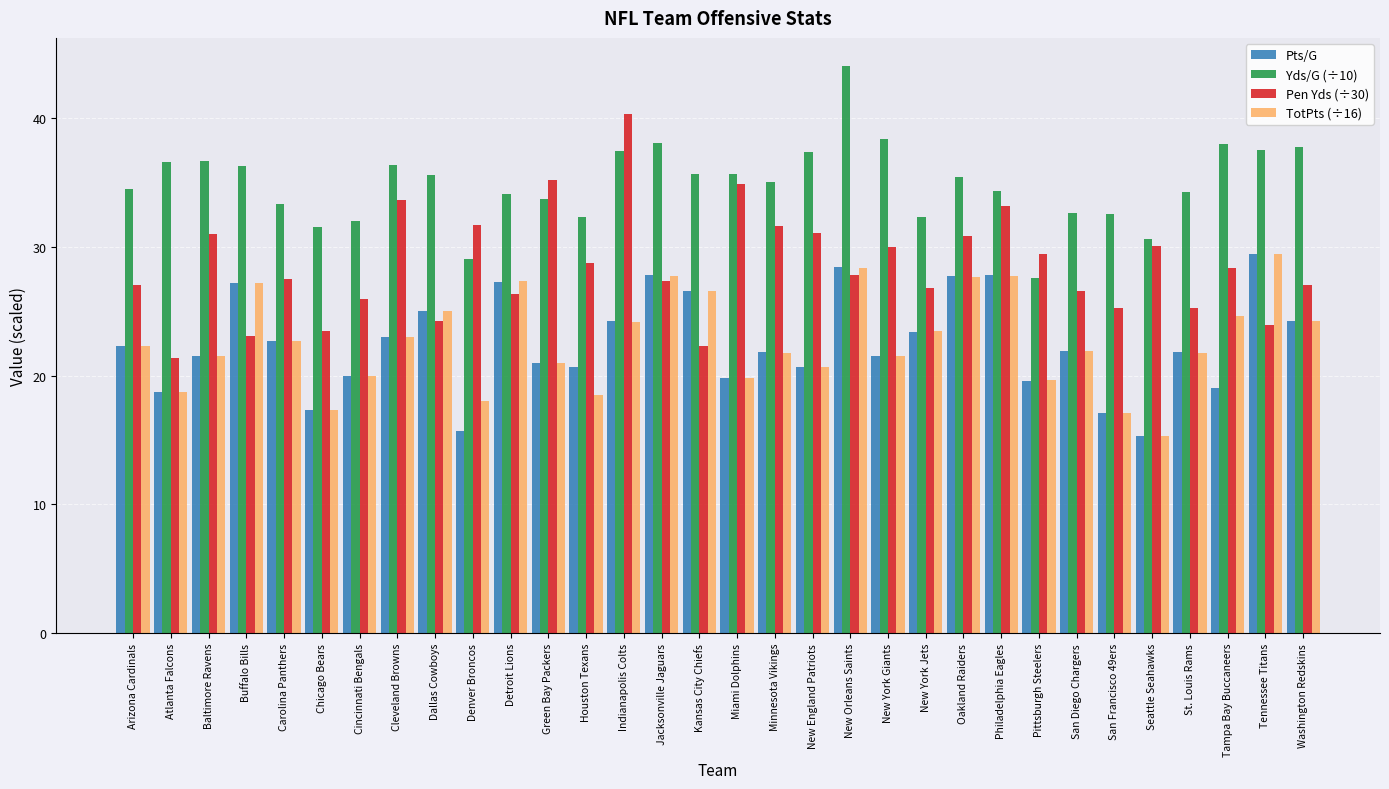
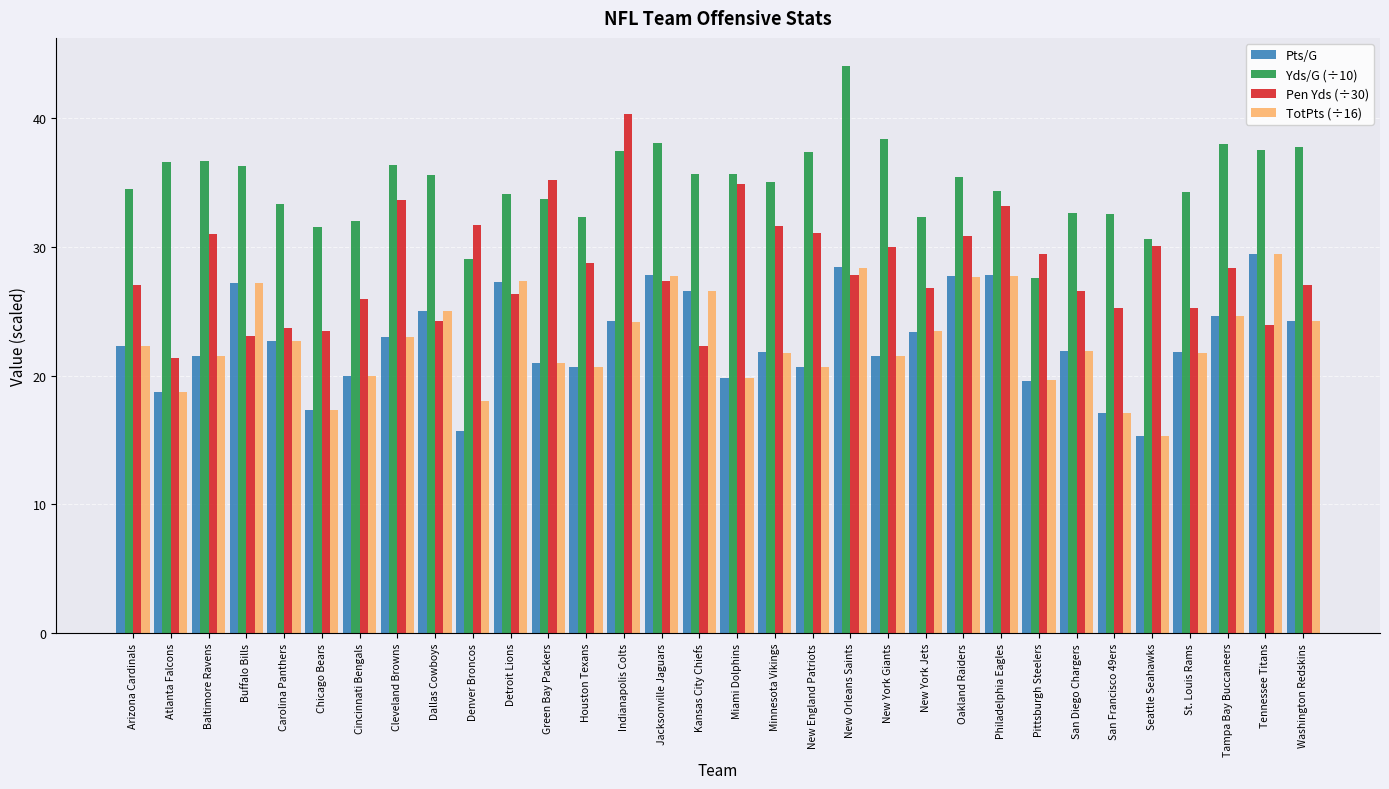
Pen Yds (÷30), Carolina Panthers: 27.5 -> 23.7
TotPts (÷16), Houston Texans: 18.5 -> 20.7
Pts/G, Tampa Bay Buccaneers: 19.0 -> 24.6
